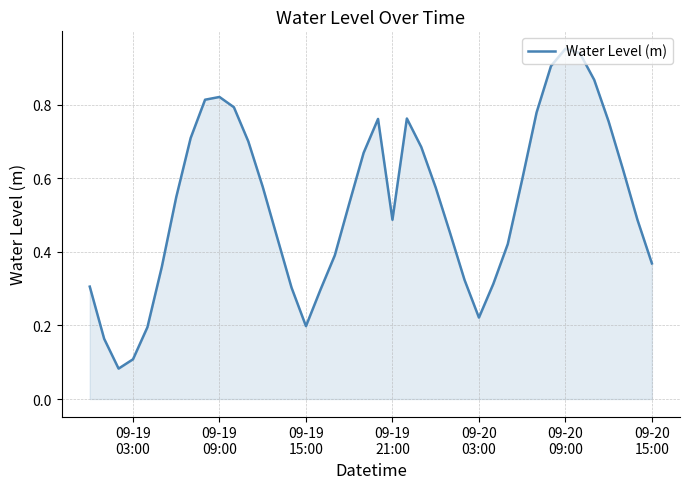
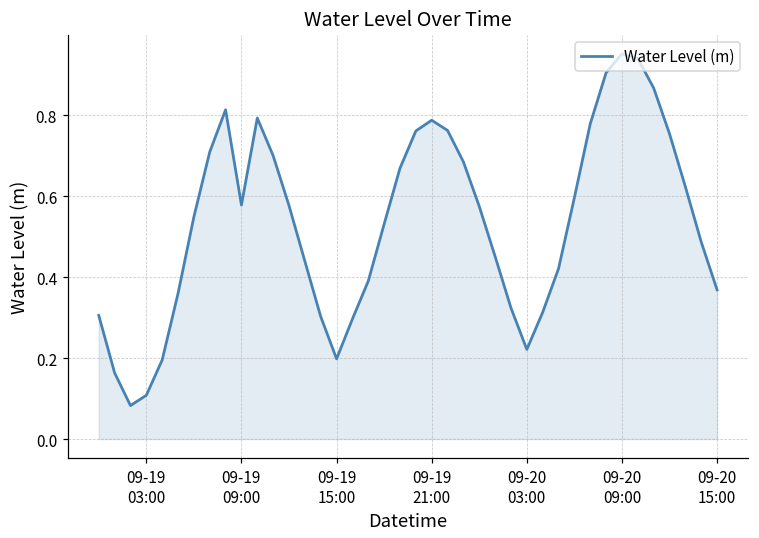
09-19 09:00: 0.82 -> 0.58
09-19 21:00: 0.49 -> 0.79
